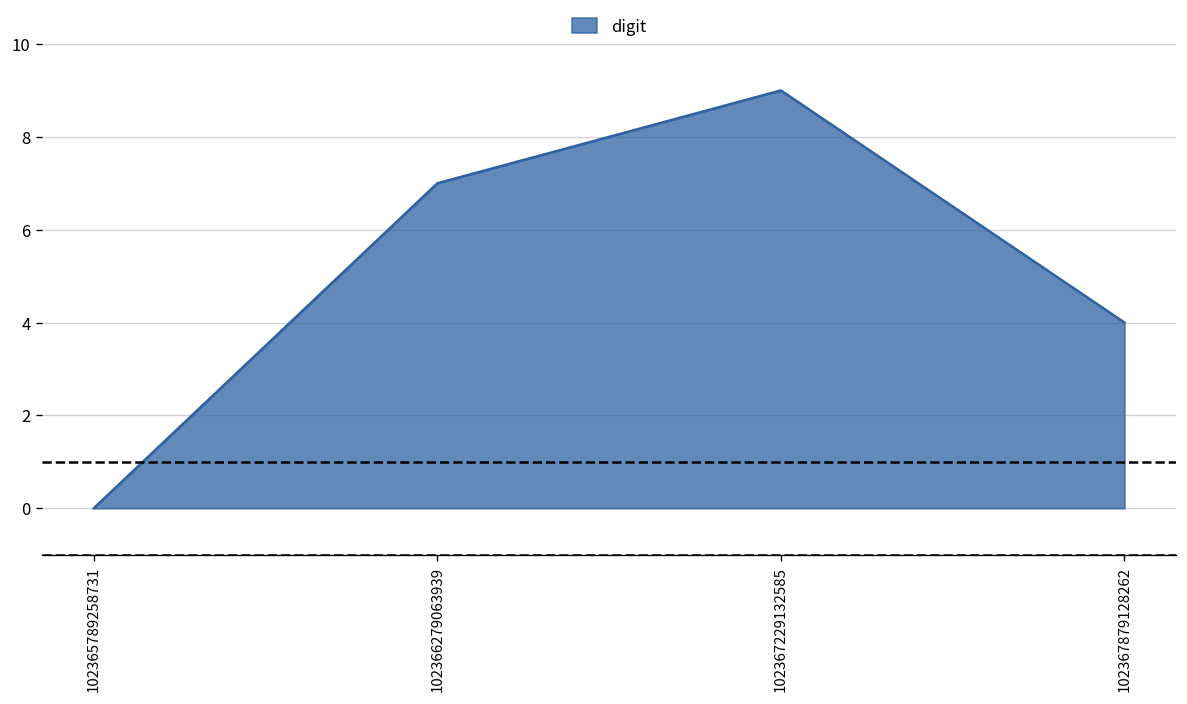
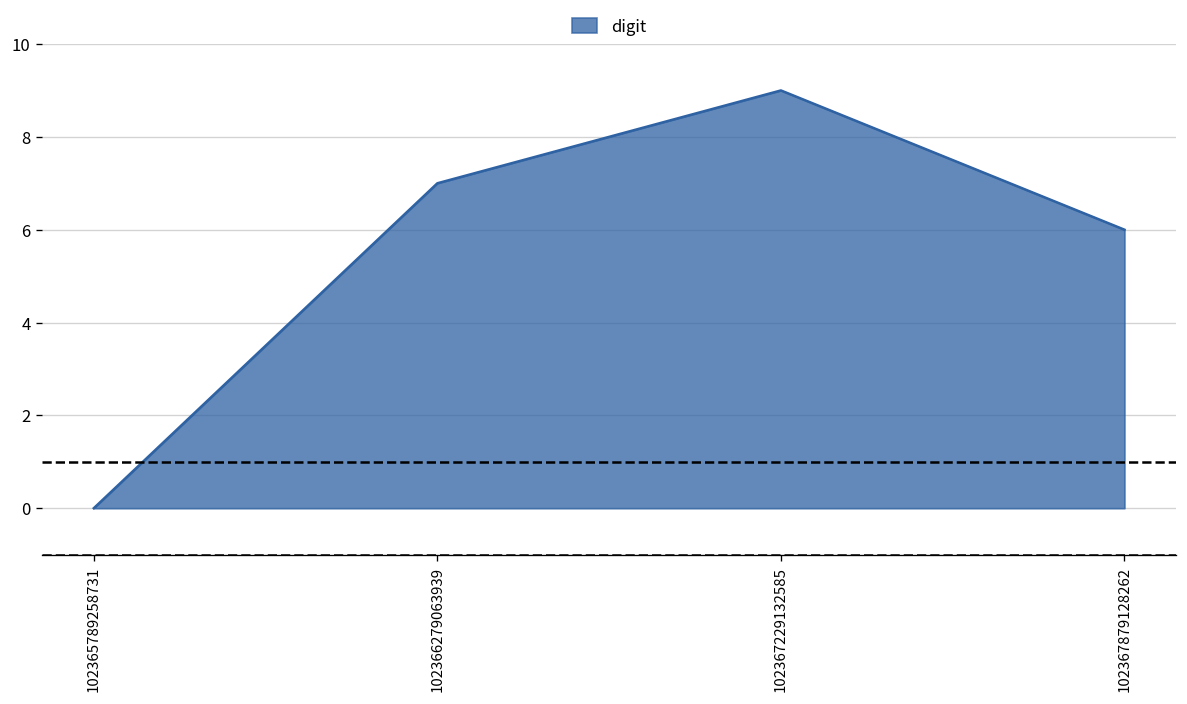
102367879128262: 4 -> 6
